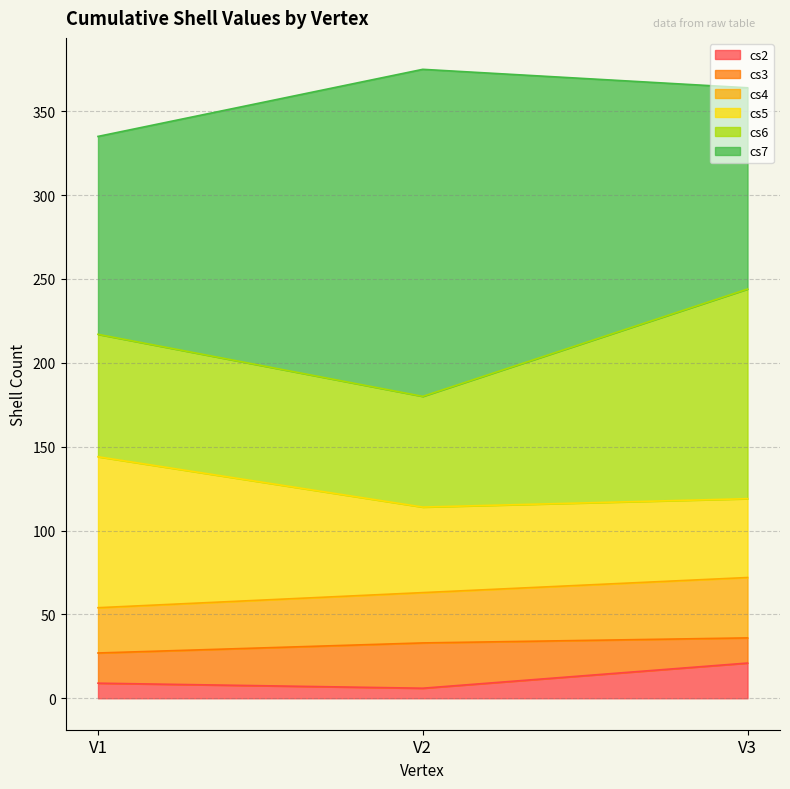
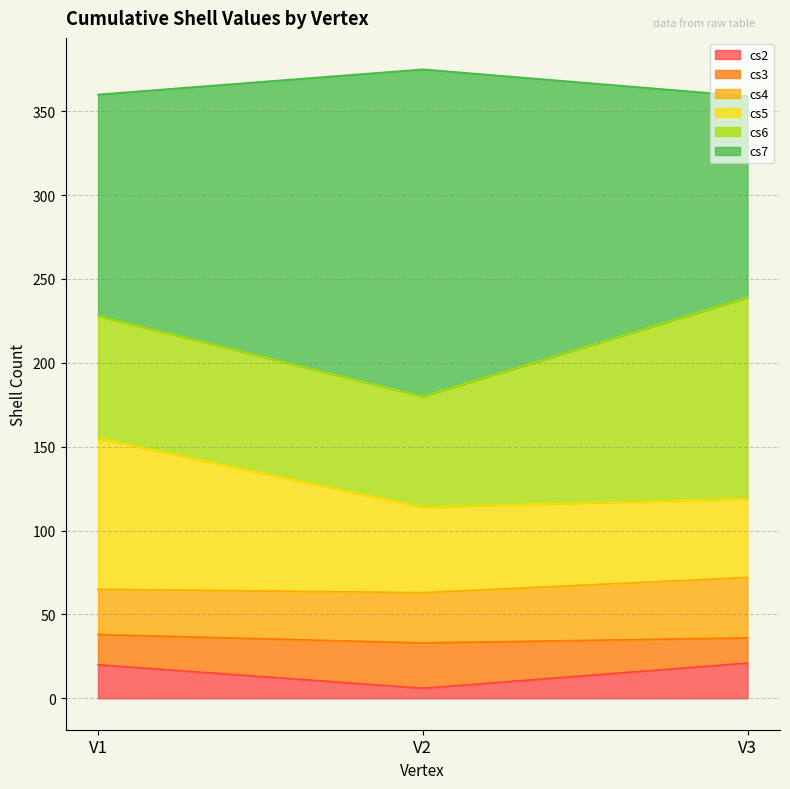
cs2, V1: 9 -> 20
cs7, V1: 118 -> 132
cs6, V3: 125 -> 120
